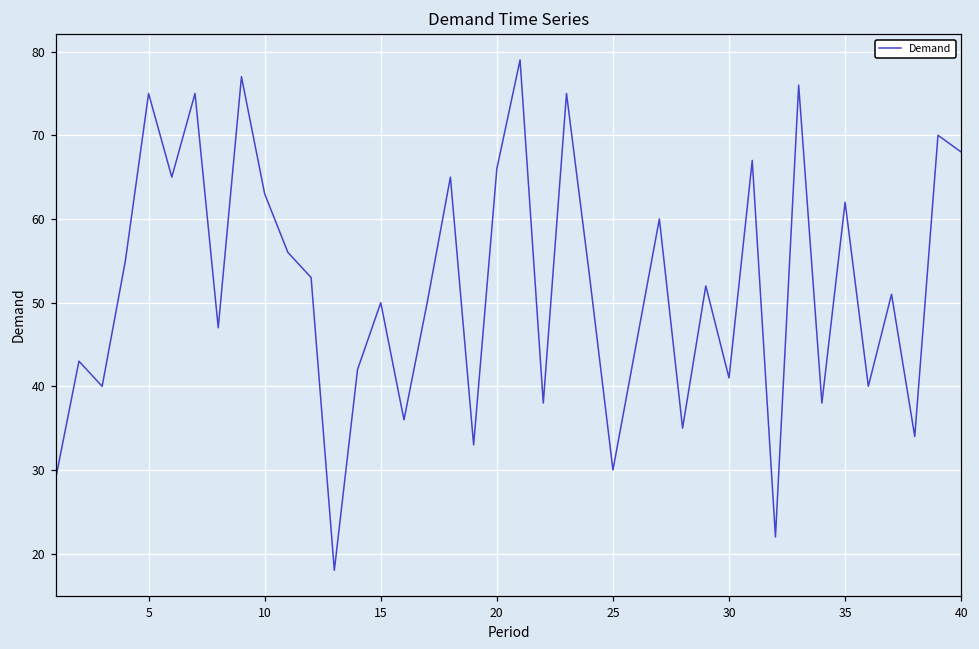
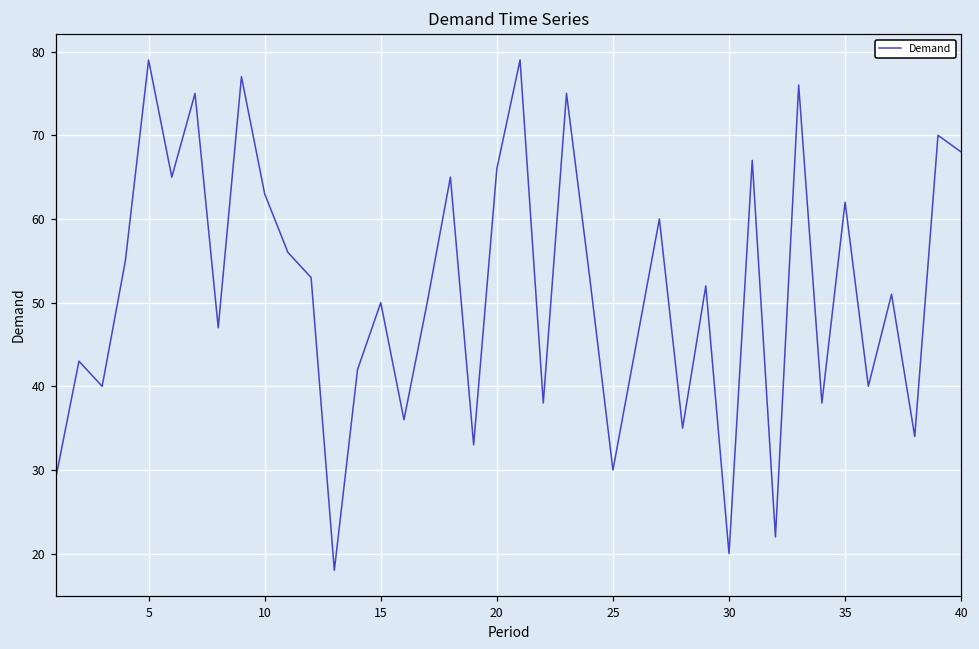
5: 75 -> 79
30: 41 -> 20
